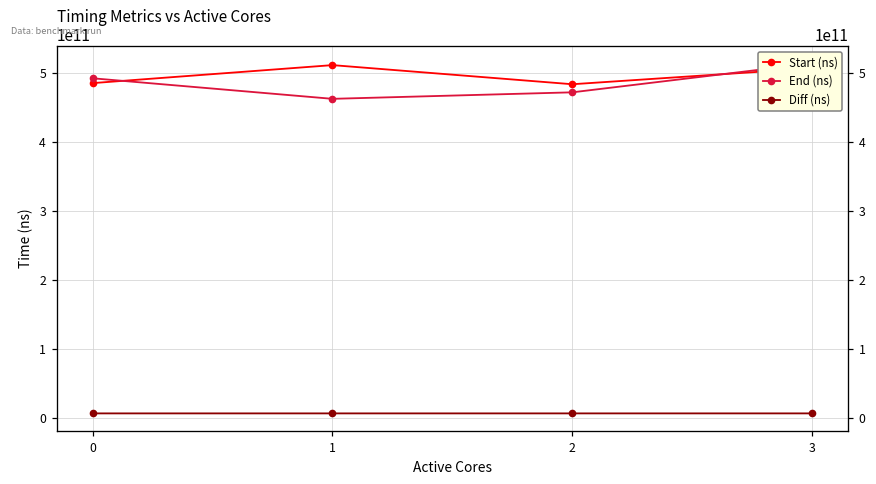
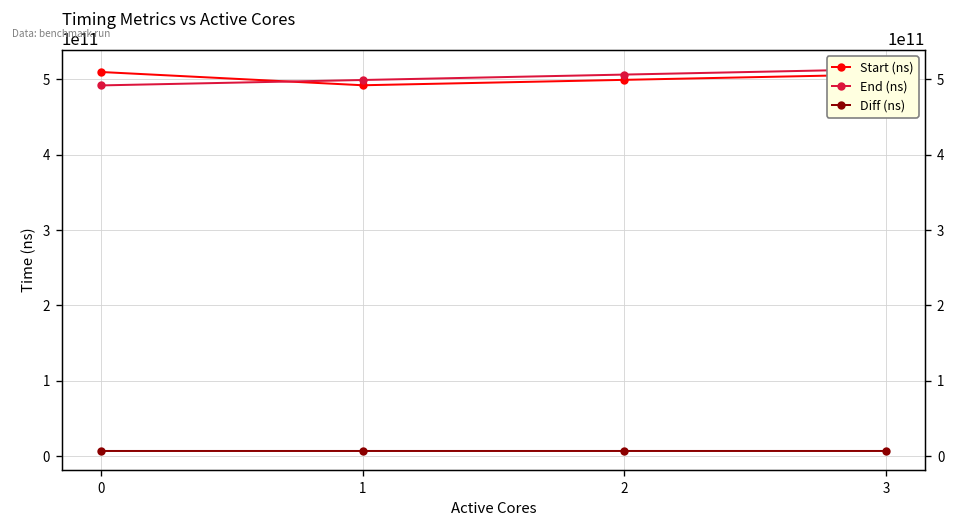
Start (ns), 0: 480000000000 -> 510000000000
Start (ns), 1: 510000000000 -> 490000000000
End (ns), 1: 460000000000 -> 500000000000
Start (ns), 2: 480000000000 -> 500000000000
End (ns), 2: 470000000000 -> 510000000000
